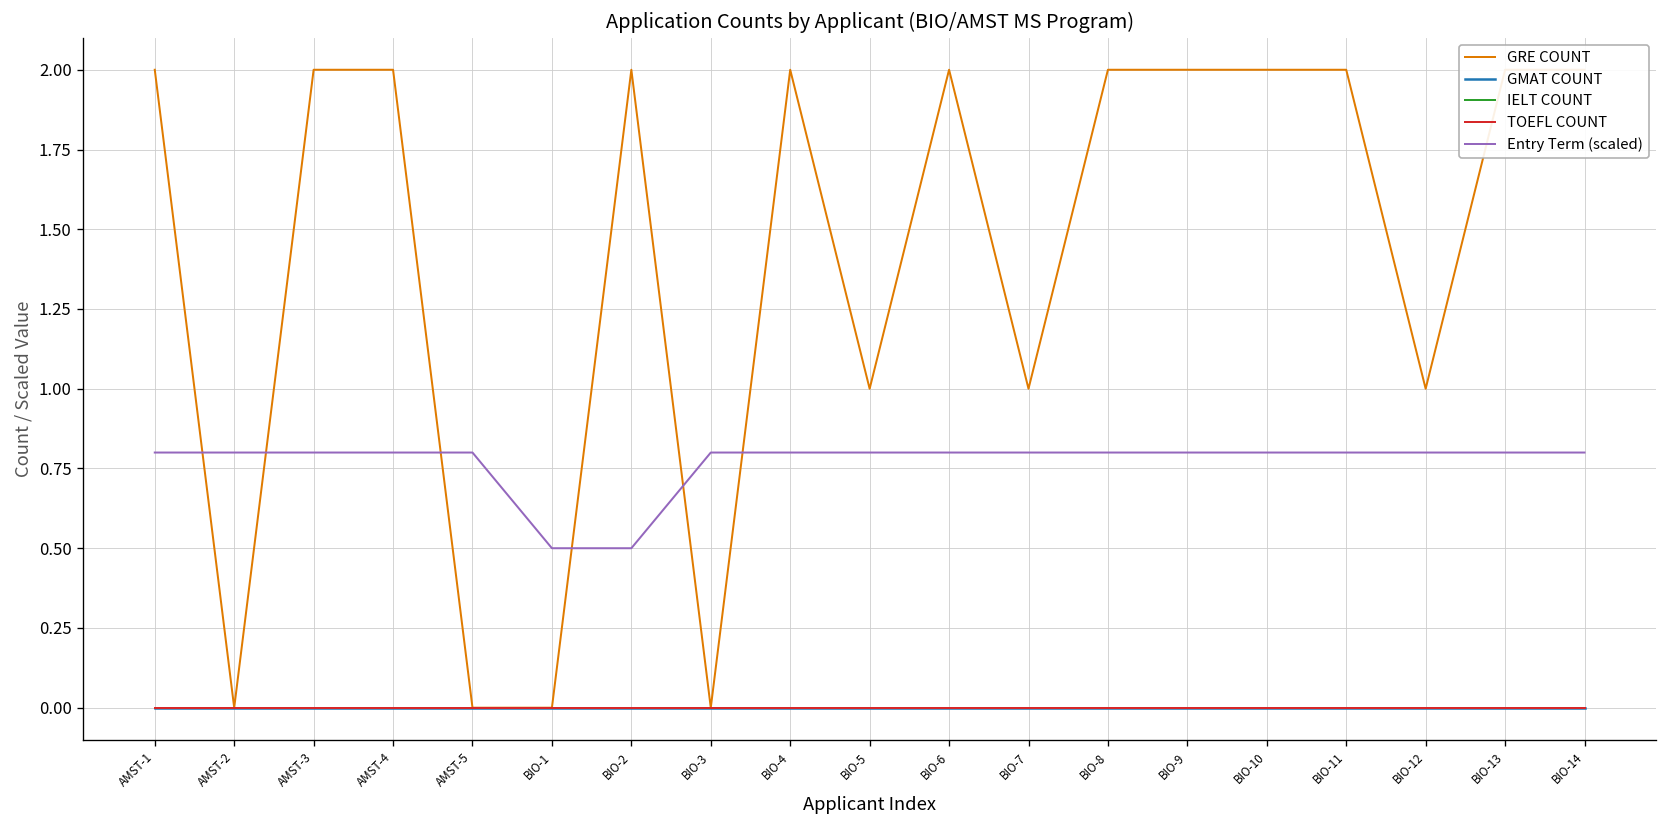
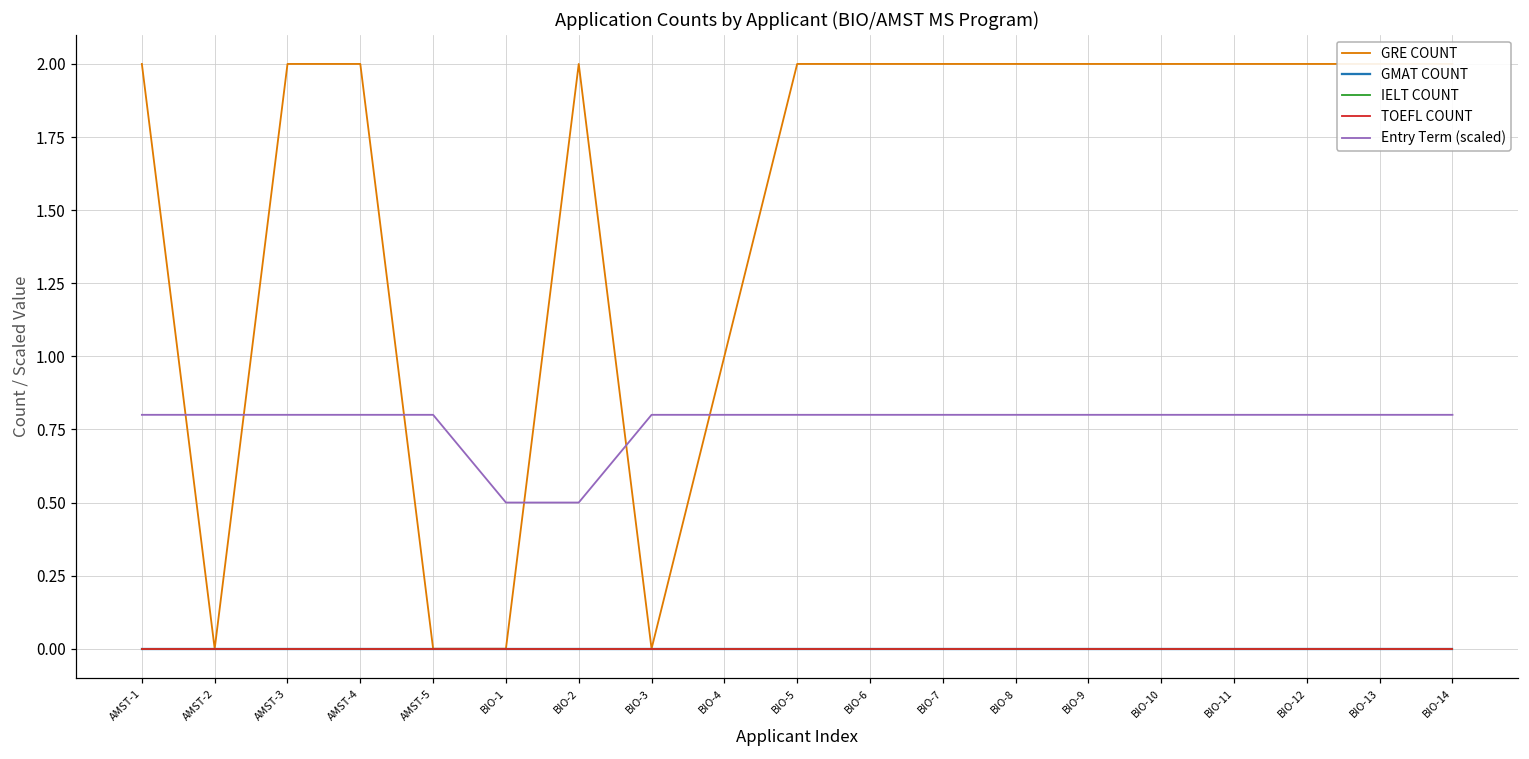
GRE COUNT, BIO-4: 2 -> 1
GRE COUNT, BIO-5: 1 -> 2
GRE COUNT, BIO-7: 1 -> 2
GRE COUNT, BIO-12: 1 -> 2
